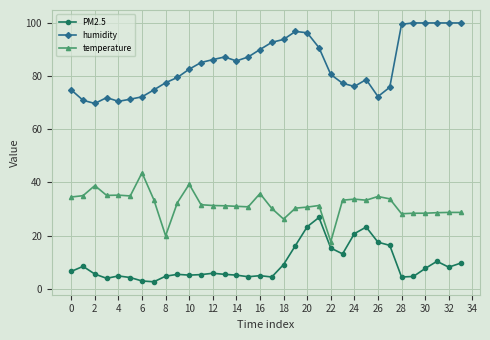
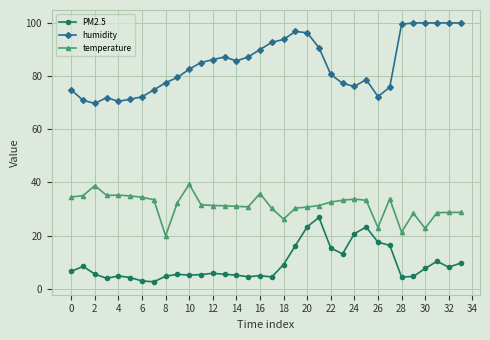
temperature, 6: 44 -> 34
temperature, 22: 18 -> 33
temperature, 26: 35 -> 23
temperature, 28: 28 -> 21
temperature, 30: 28 -> 23
